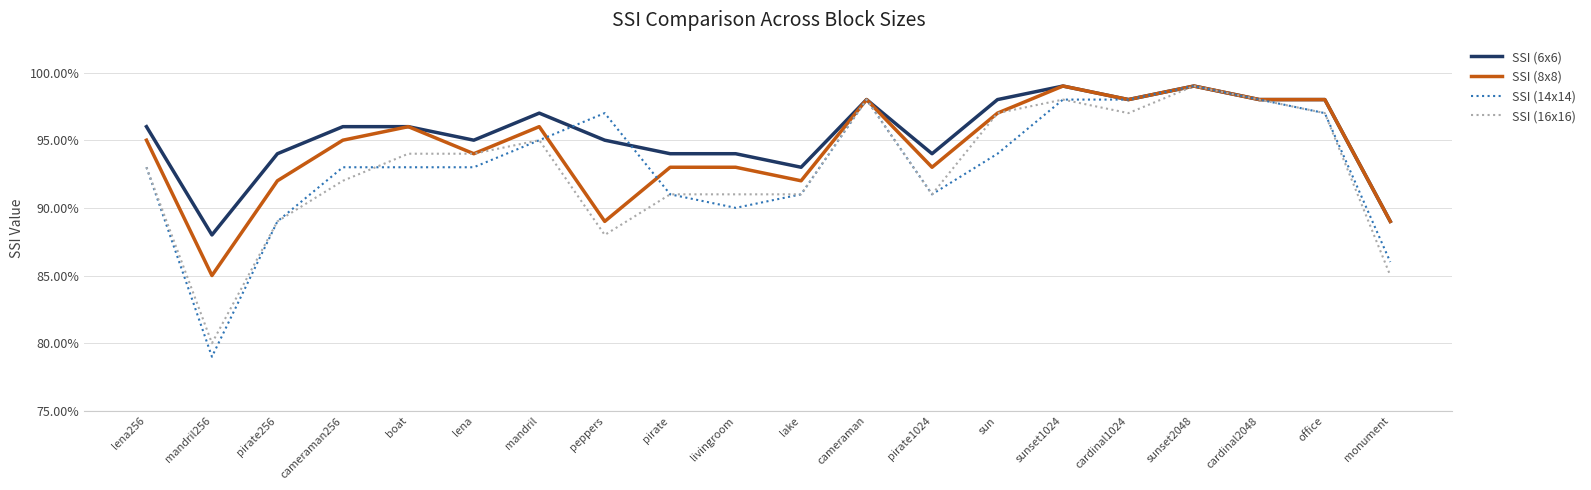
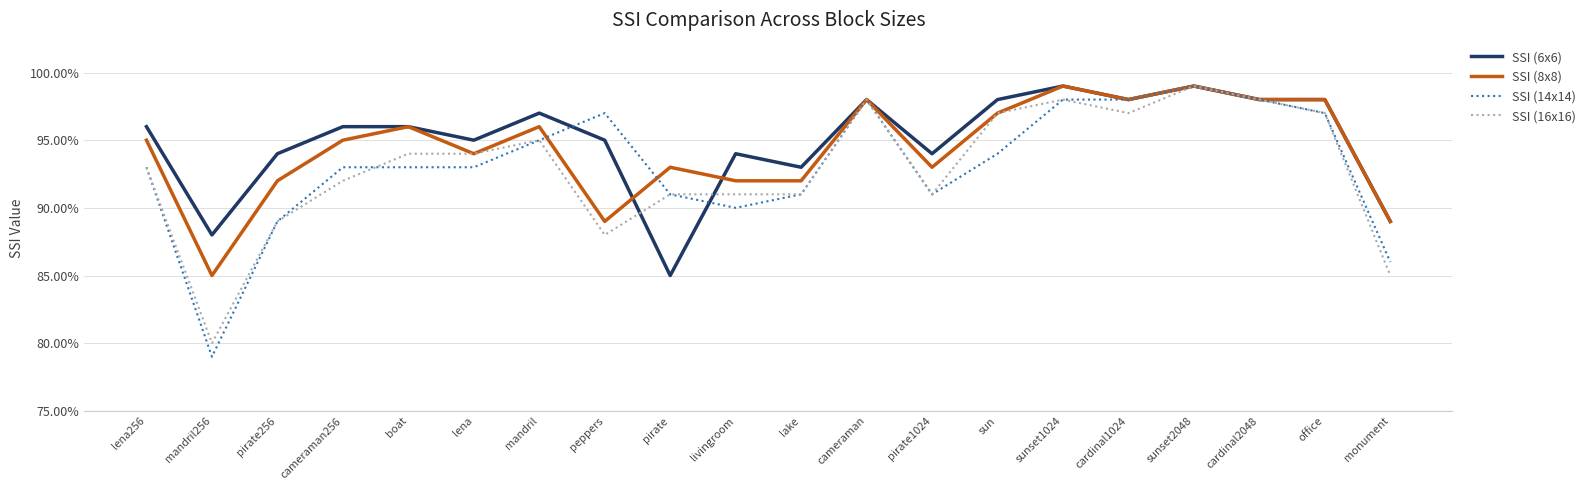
SSI (6x6), pirate: 94.0% -> 85.0%
SSI (8x8), livingroom: 93.0% -> 92.0%
